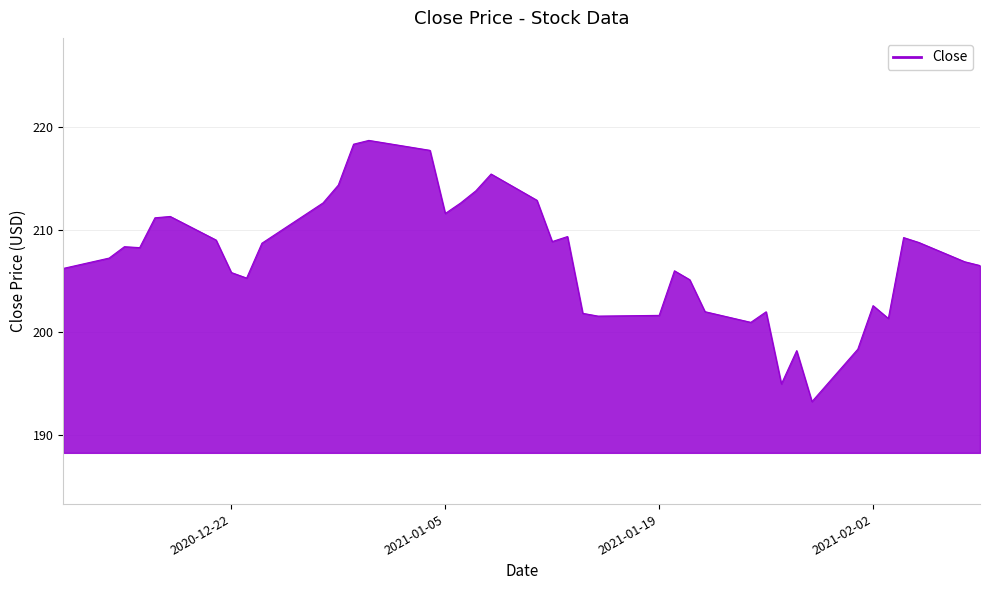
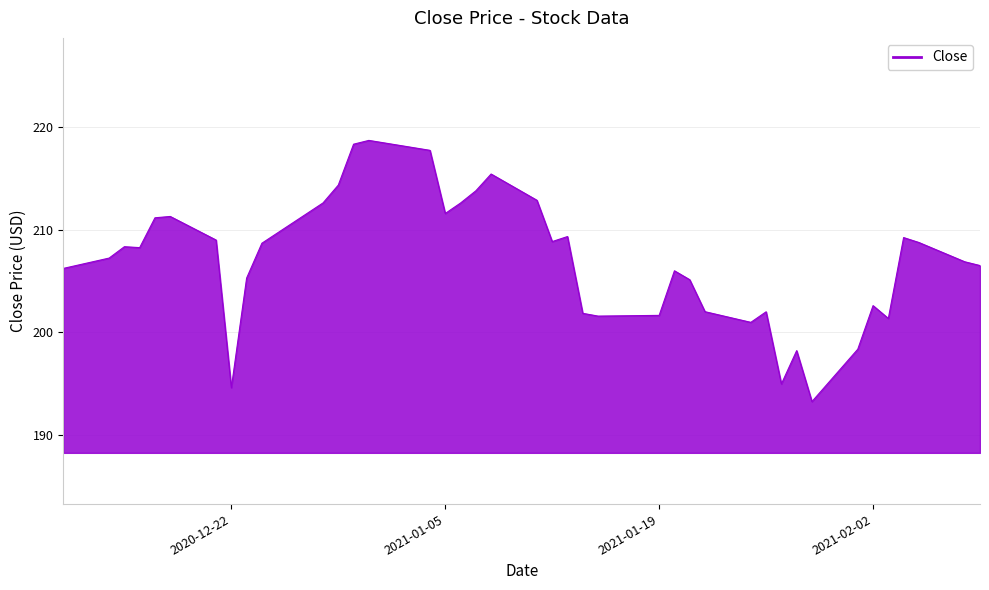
2020-12-22: 205.8 -> 194.6
